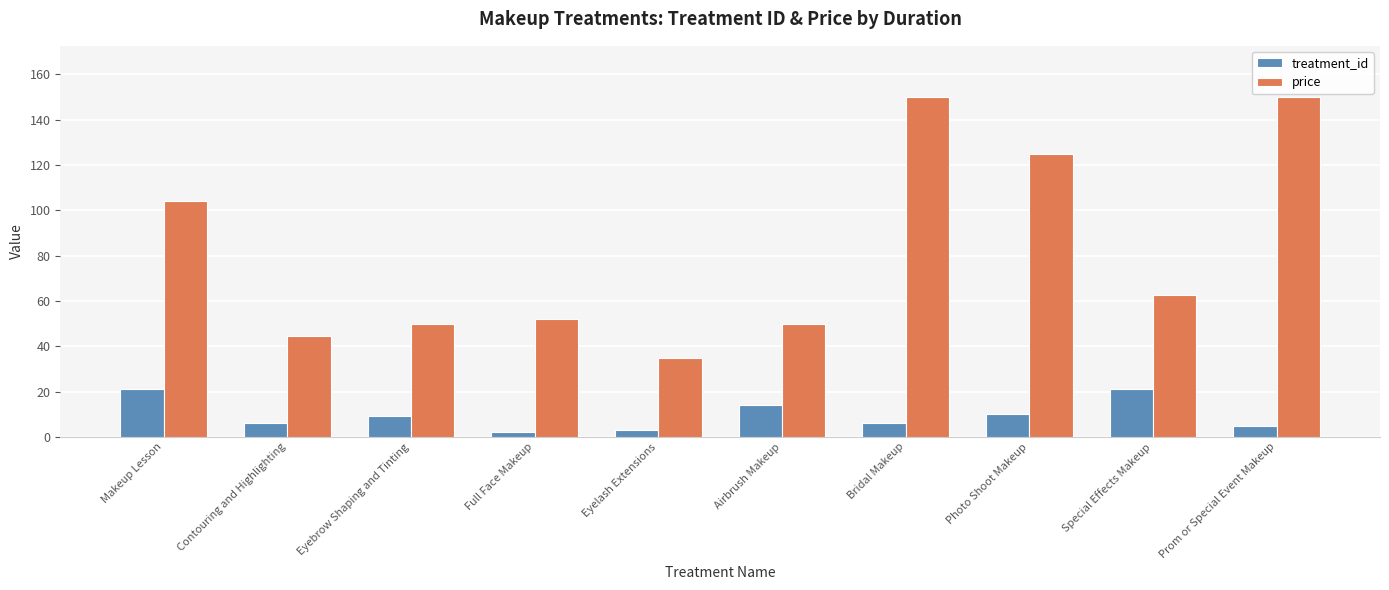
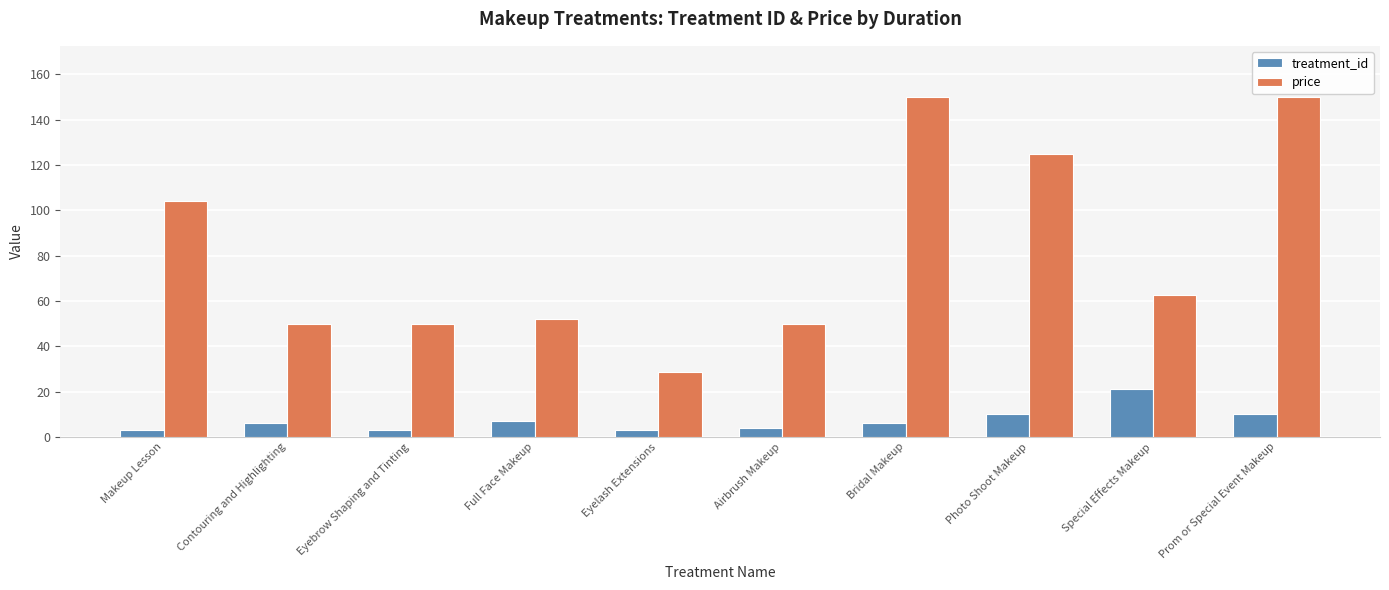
treatment_id, Makeup Lesson: 21 -> 3
price, Contouring and Highlighting: 45 -> 50
treatment_id, Eyebrow Shaping and Tinting: 9 -> 3
treatment_id, Full Face Makeup: 2 -> 7
price, Eyelash Extensions: 35 -> 29
treatment_id, Airbrush Makeup: 14 -> 4
treatment_id, Prom or Special Event Makeup: 5 -> 10
